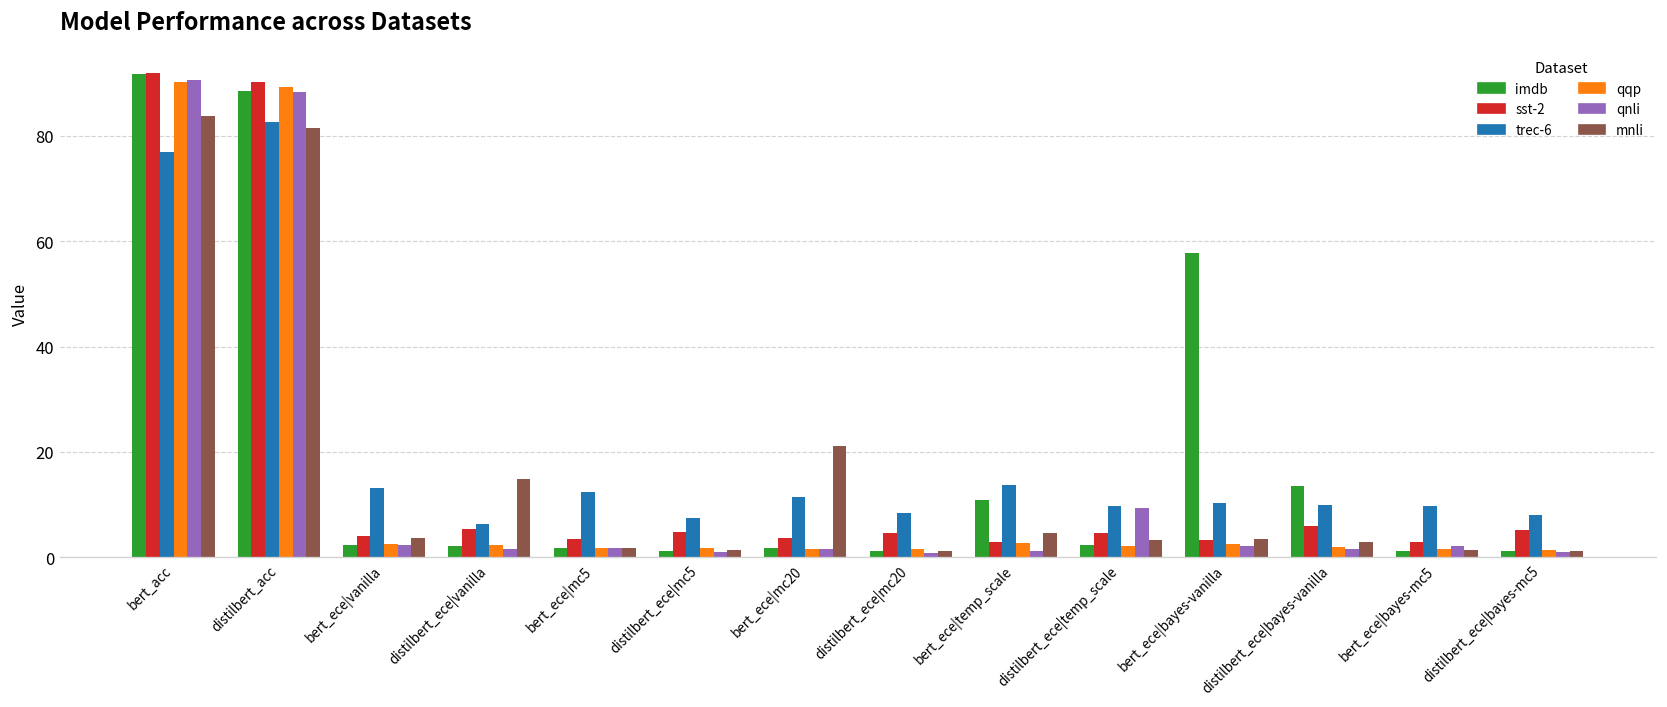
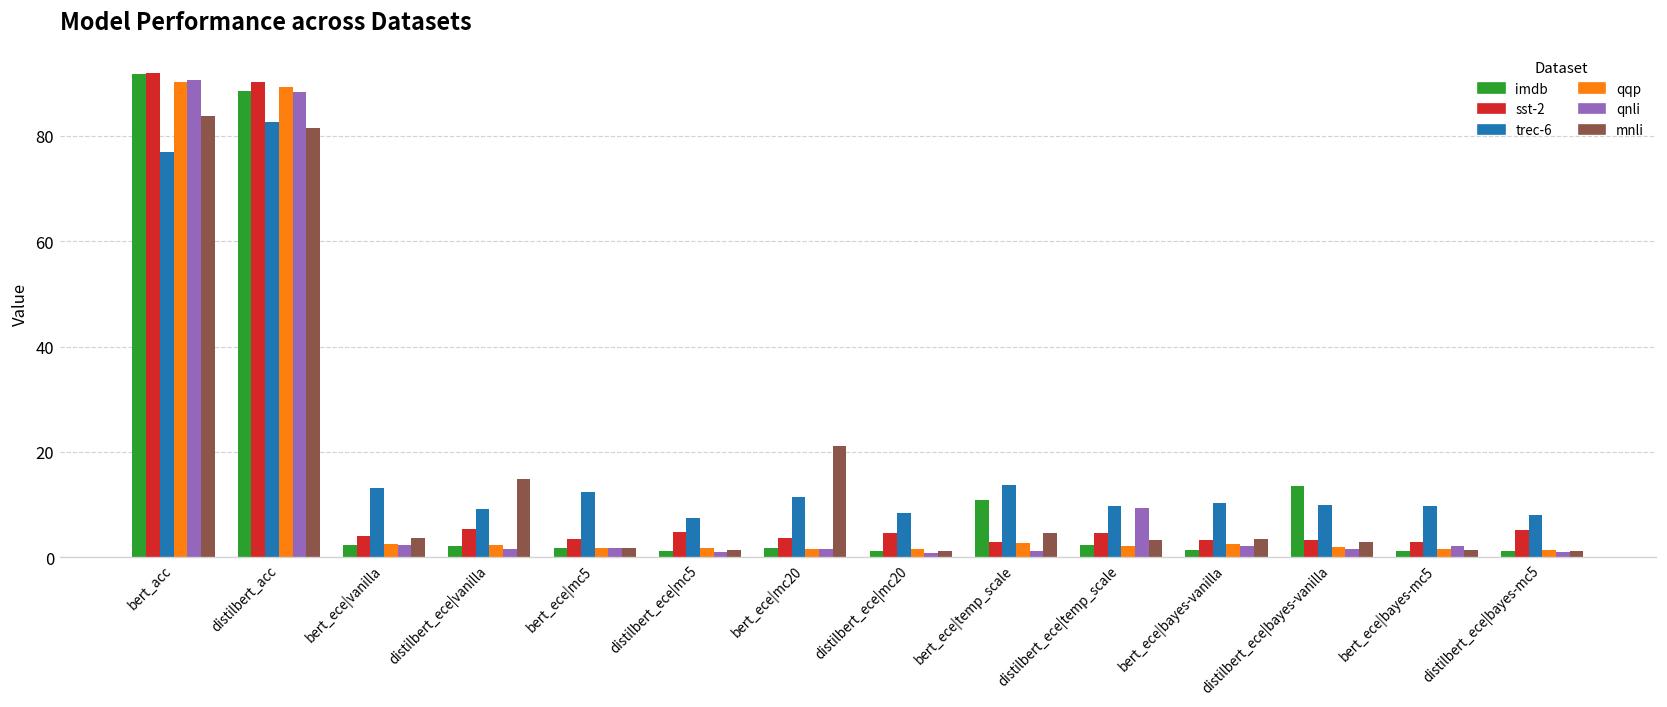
trec-6, distilbert_ece|vanilla: 6 -> 9
imdb, bert_ece|bayes-vanilla: 58 -> 1
sst-2, distilbert_ece|bayes-vanilla: 6 -> 3
